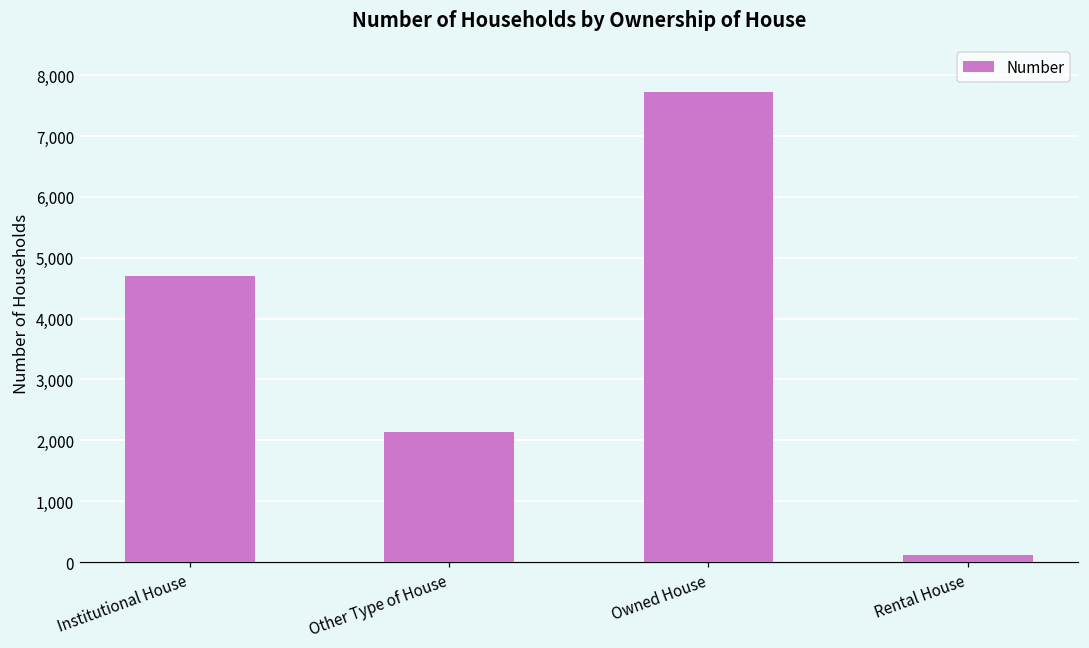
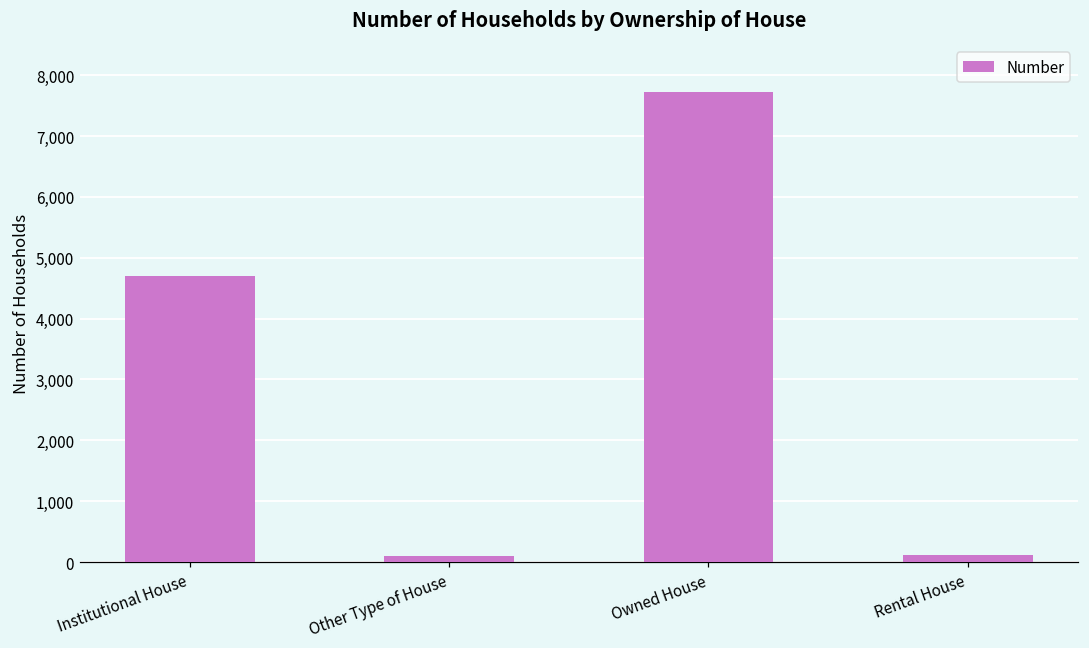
Other Type of House: 2,100 -> 100
